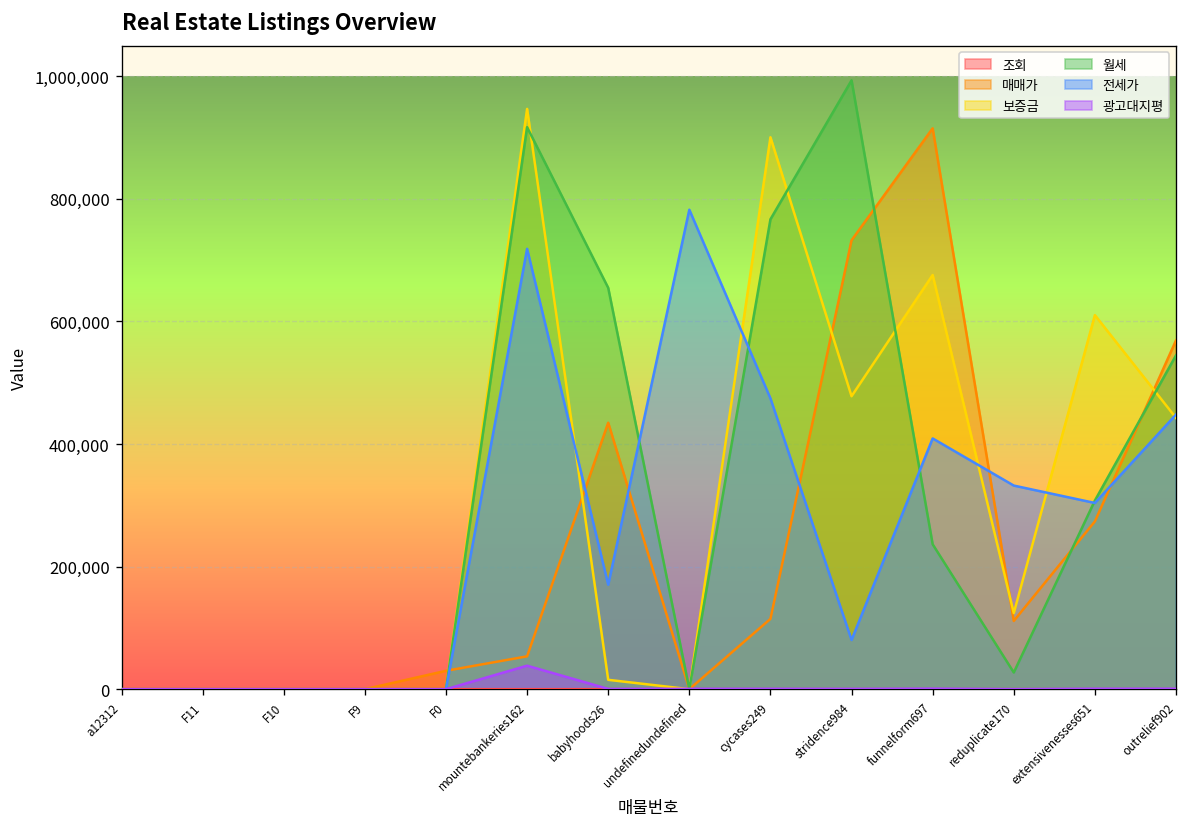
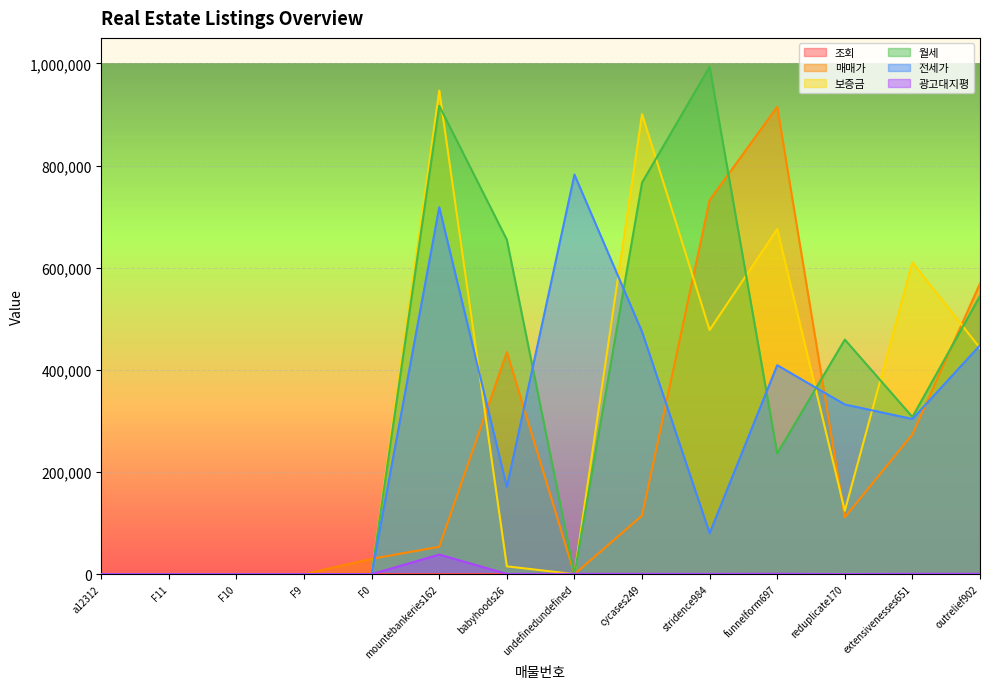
월세, reduplicate170: 30,000 -> 460,000
